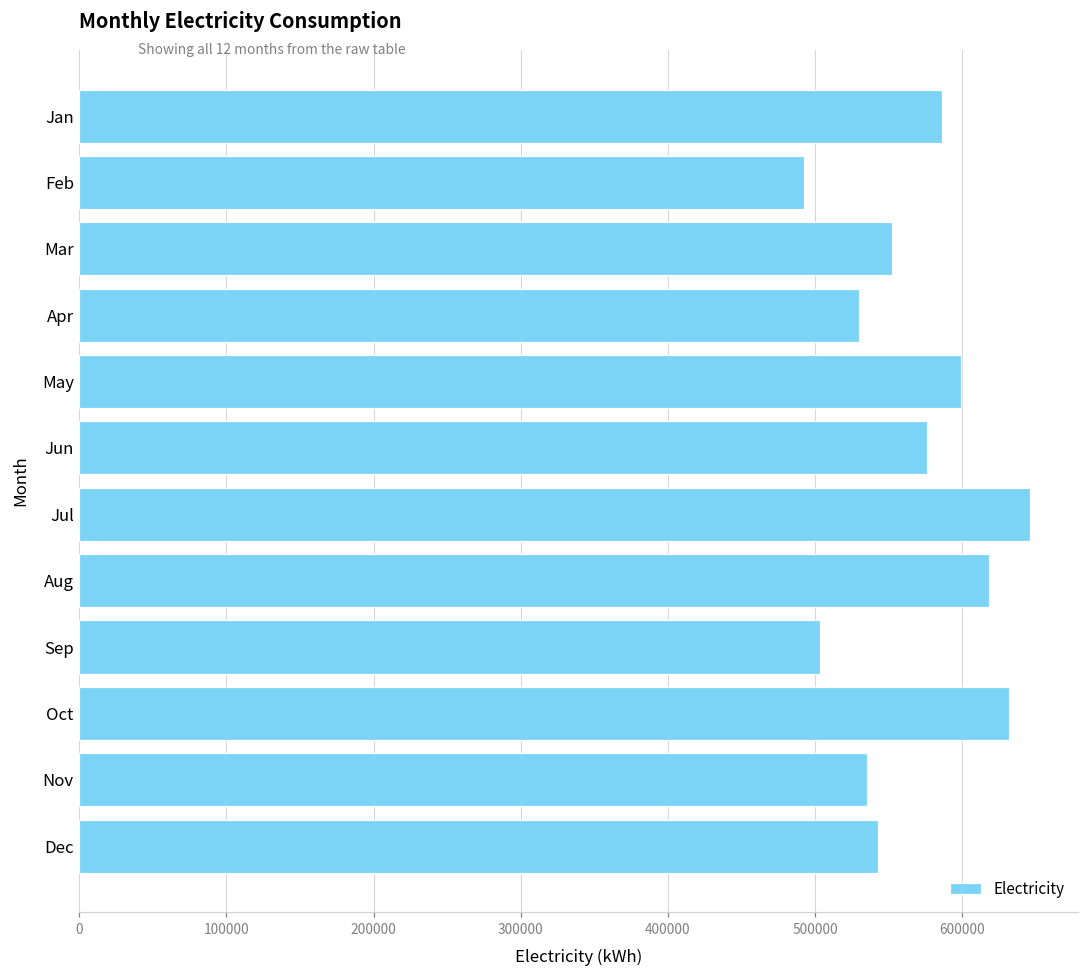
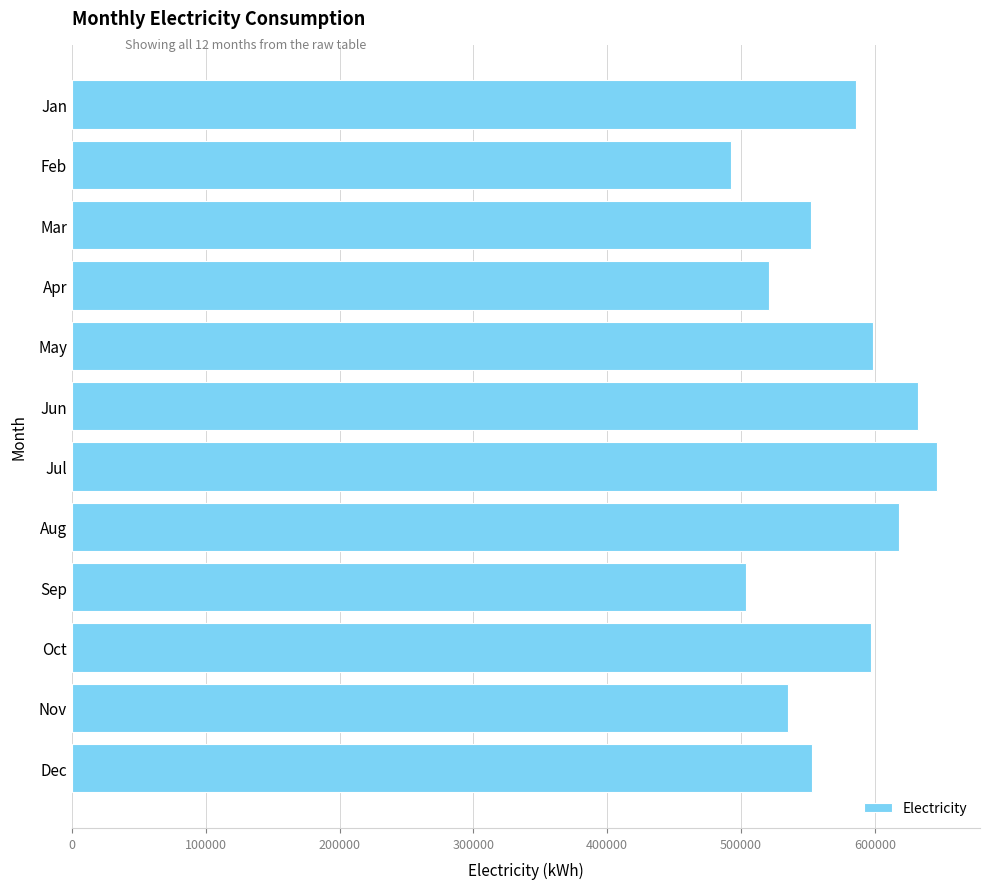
Apr: 529000 -> 521000
Jun: 576000 -> 632000
Oct: 632000 -> 597000
Dec: 542000 -> 553000
